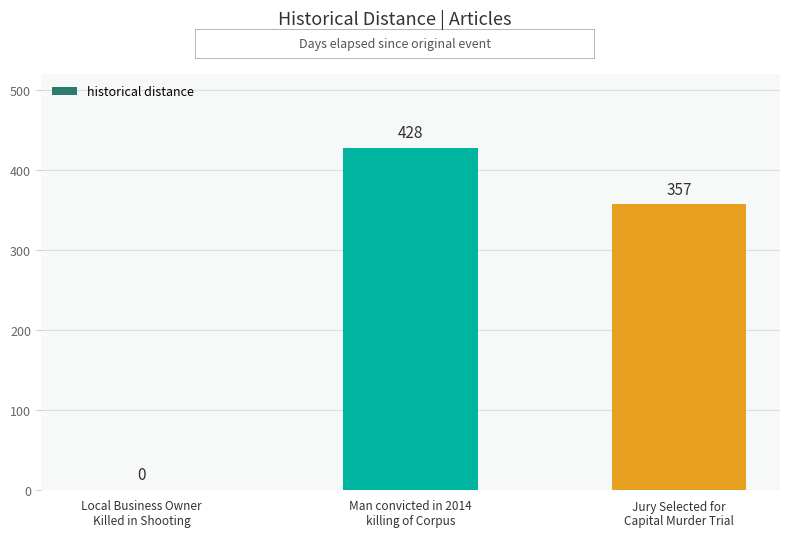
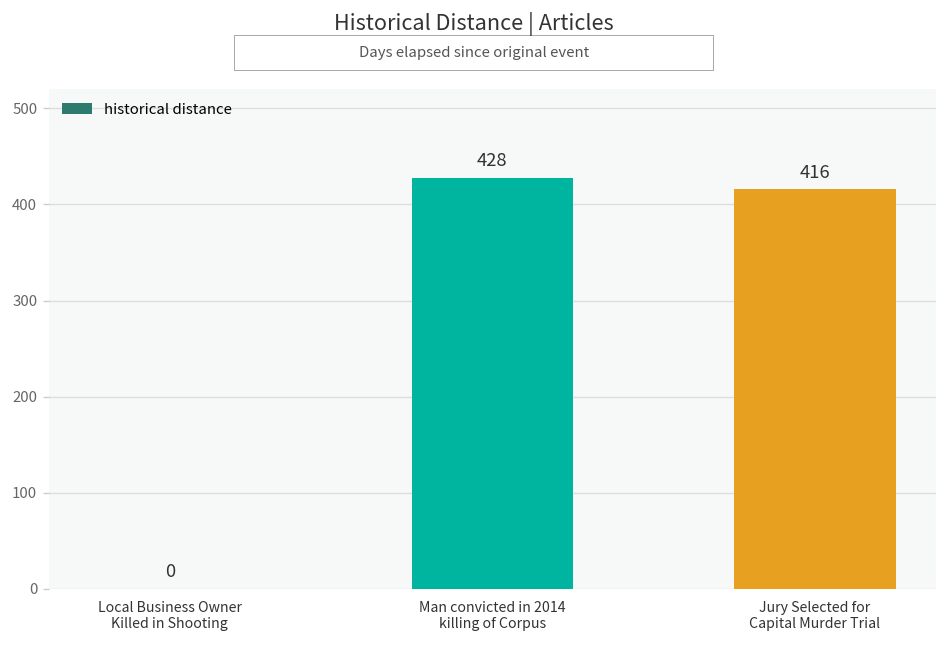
Jury Selected for Capital Murder Trial: 357 -> 416
